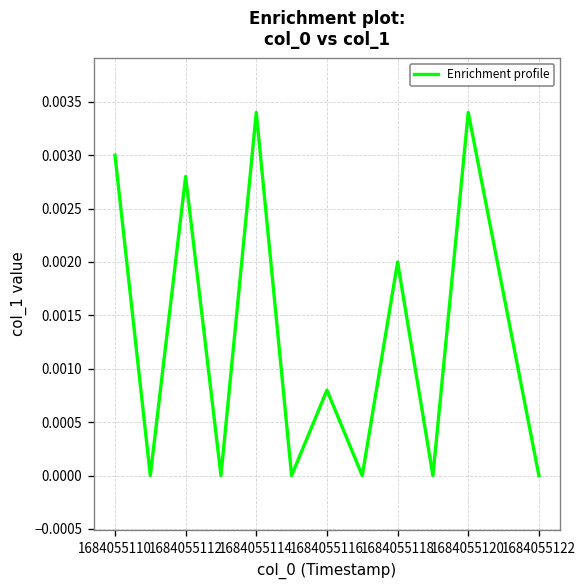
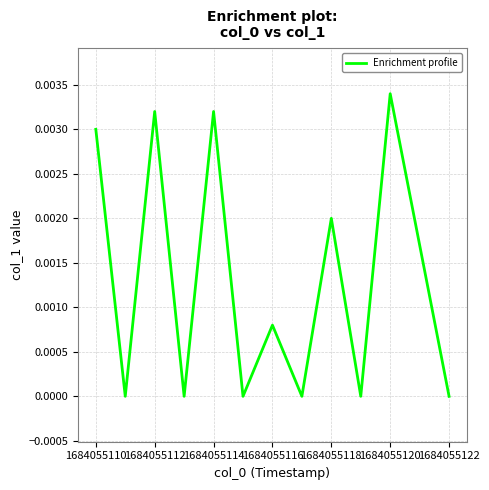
1684055112: 0.0028 -> 0.0032
1684055114: 0.0034 -> 0.0032
